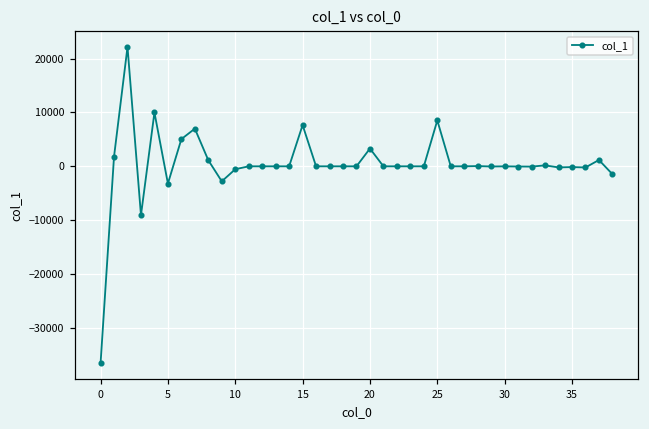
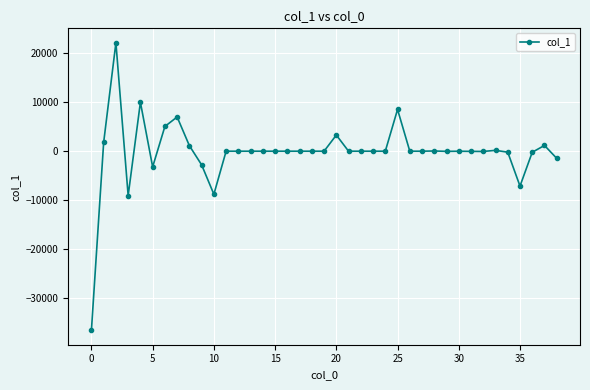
10: -1000 -> -9000
15: 8000 -> 0
35: 0 -> -7000
